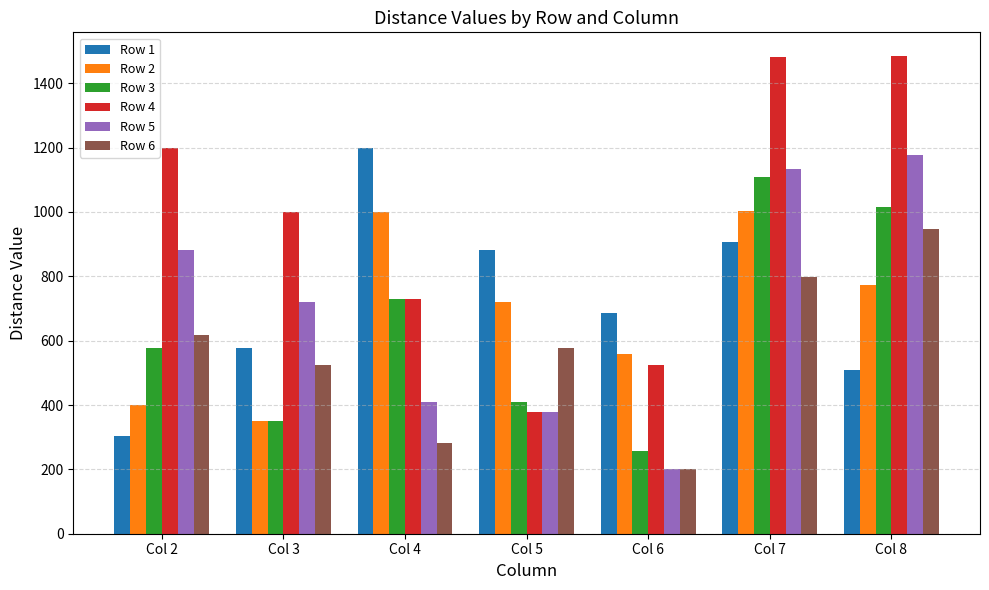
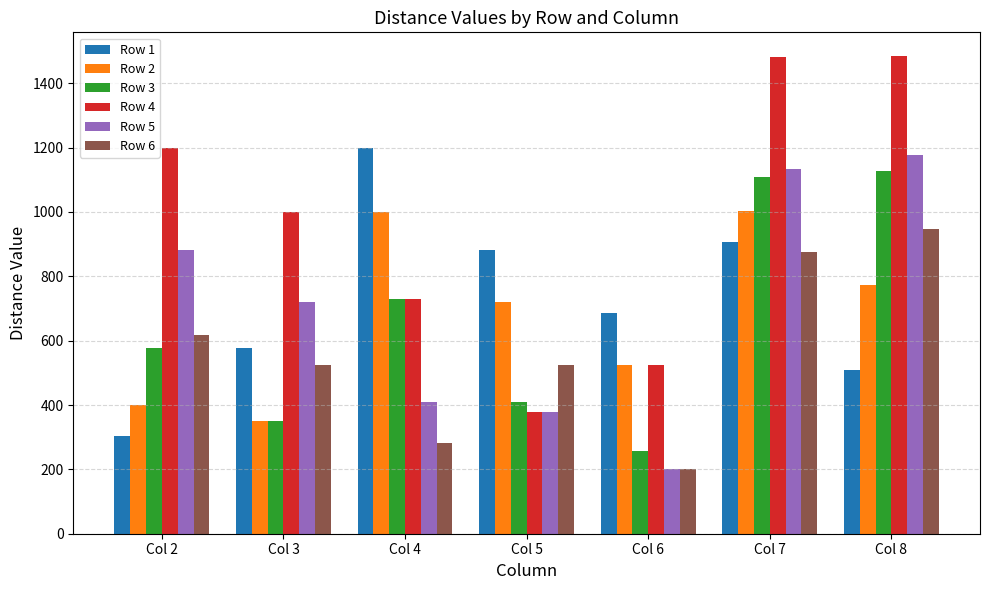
Row 6, Col 5: 580 -> 530
Row 2, Col 6: 560 -> 520
Row 6, Col 7: 800 -> 870
Row 3, Col 8: 1020 -> 1130
